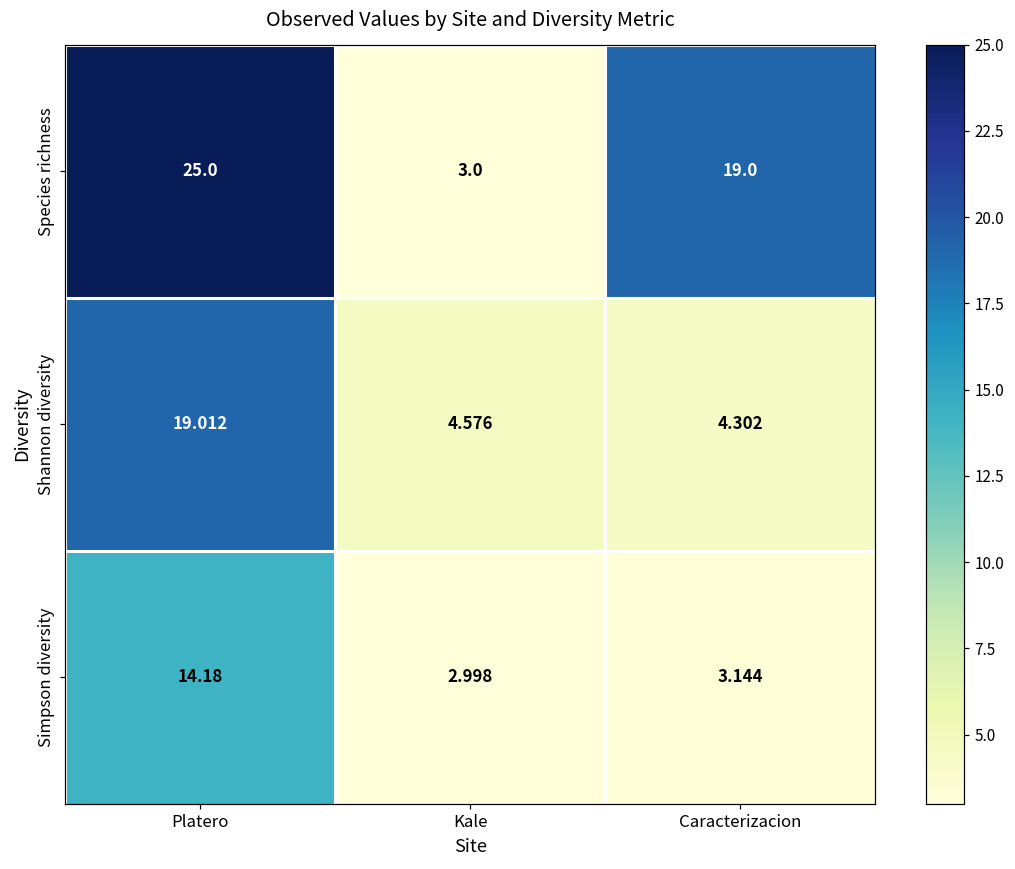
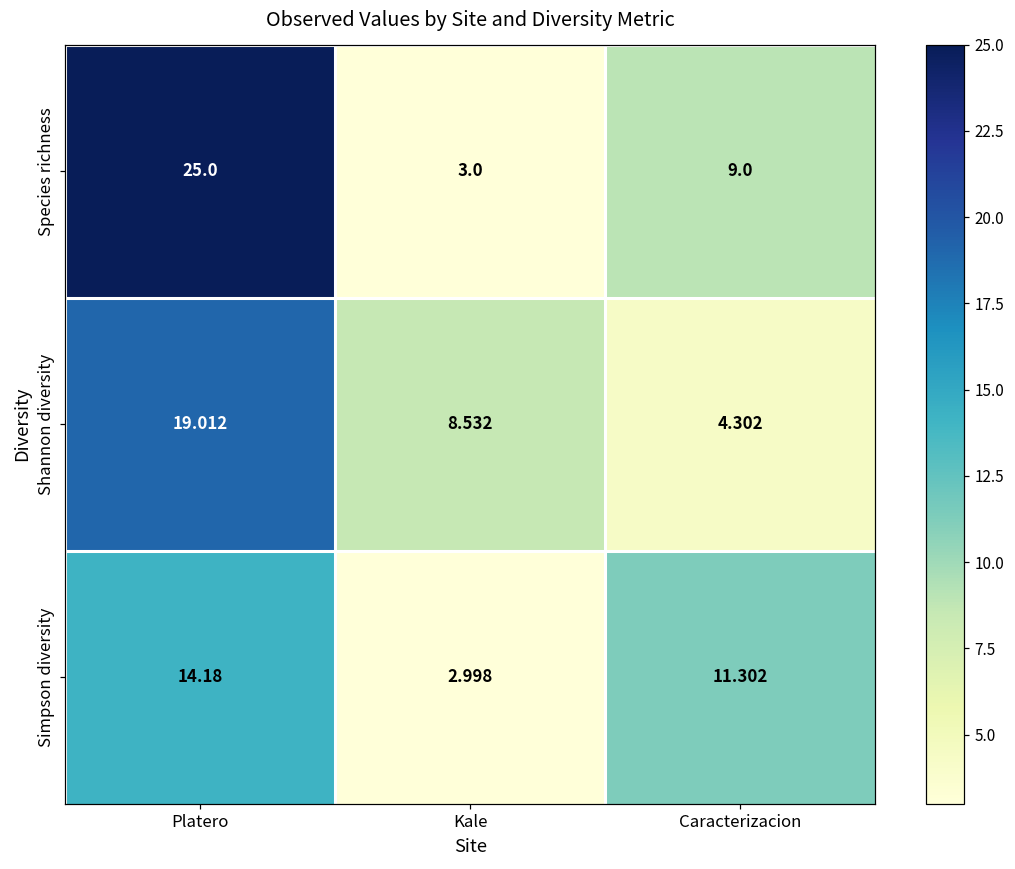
Species richness, Caracterizacion: 19.0 -> 9.0
Shannon diversity, Kale: 4.576 -> 8.532
Simpson diversity, Caracterizacion: 3.144 -> 11.302
